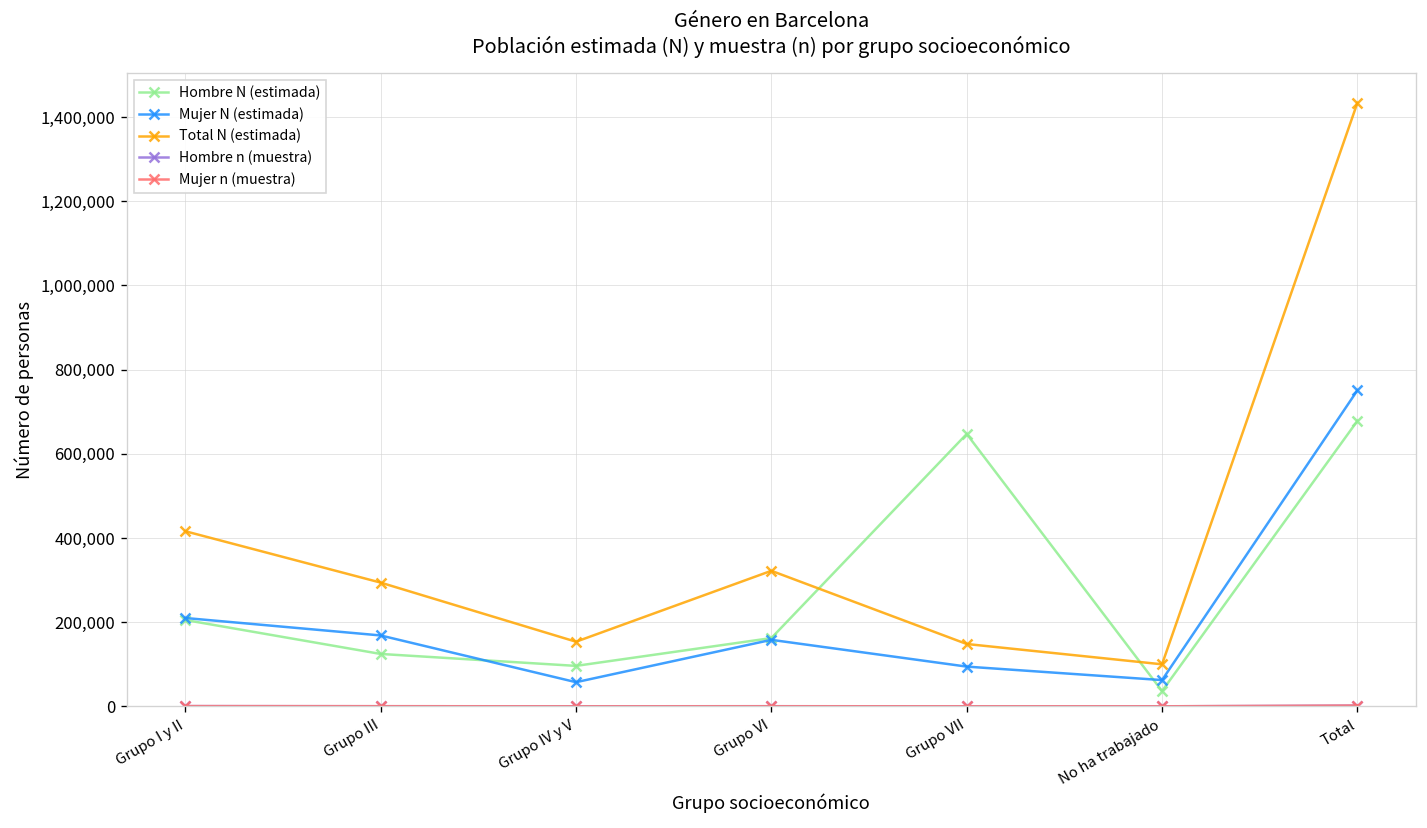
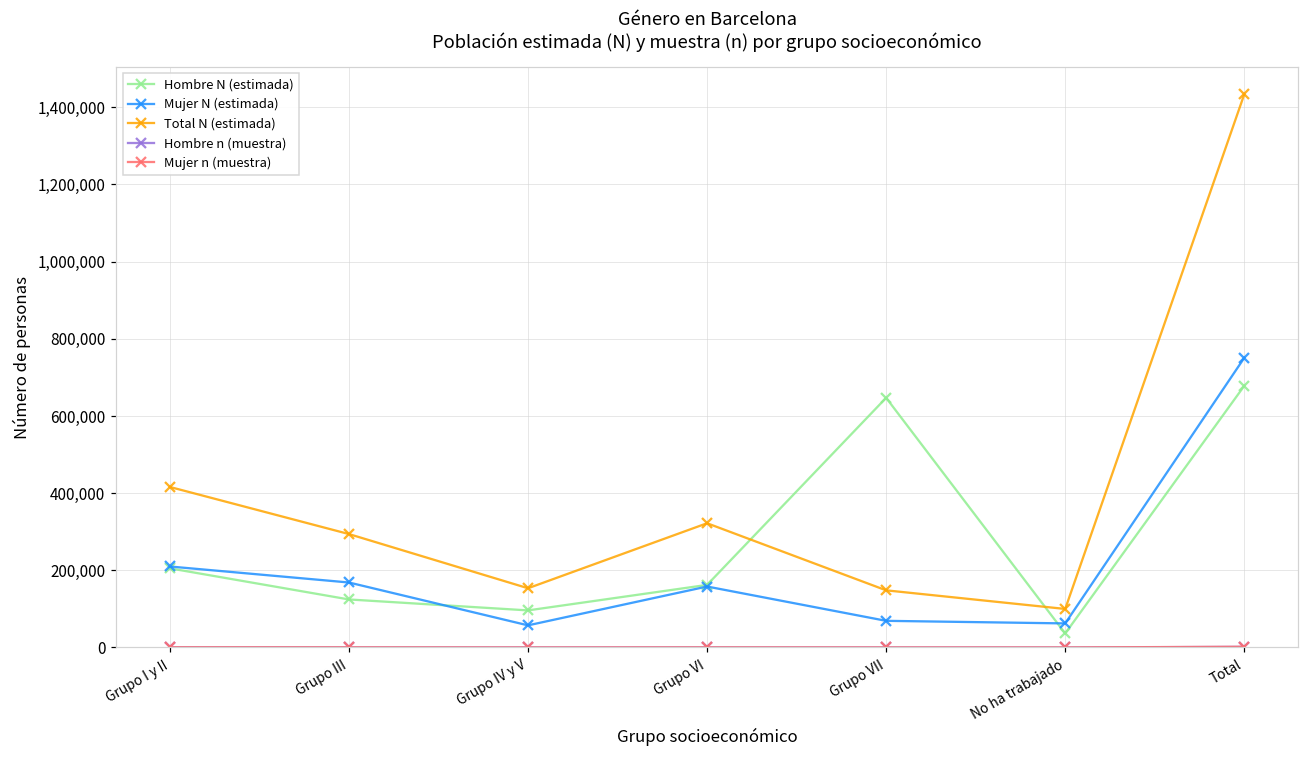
Mujer N (estimada), Grupo VII: 90,000 -> 70,000
